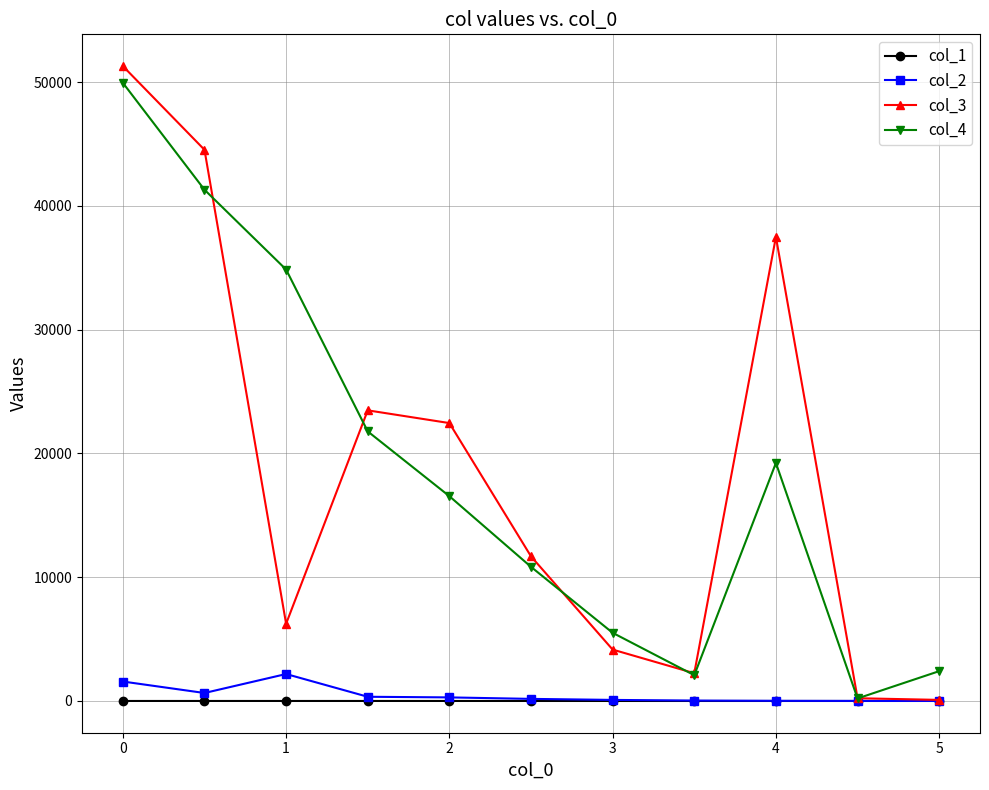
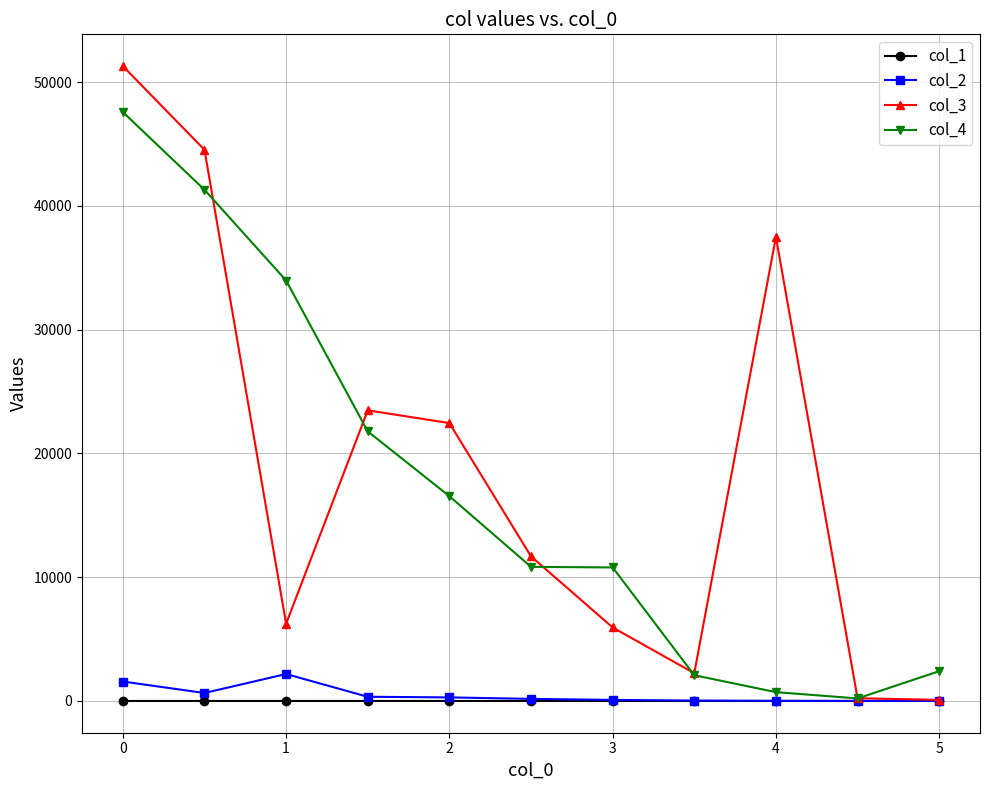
col_4, 0: 49900 -> 47600
col_4, 1: 34800 -> 34000
col_3, 3: 4200 -> 5900
col_4, 3: 5500 -> 10800
col_4, 4: 19200 -> 700
